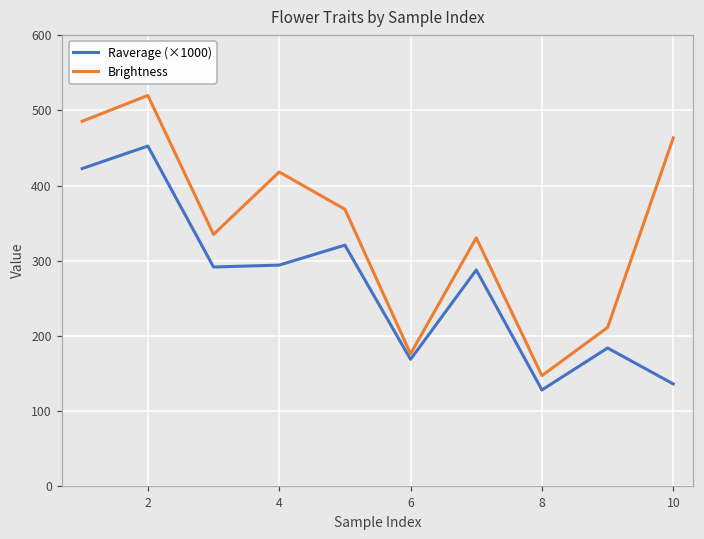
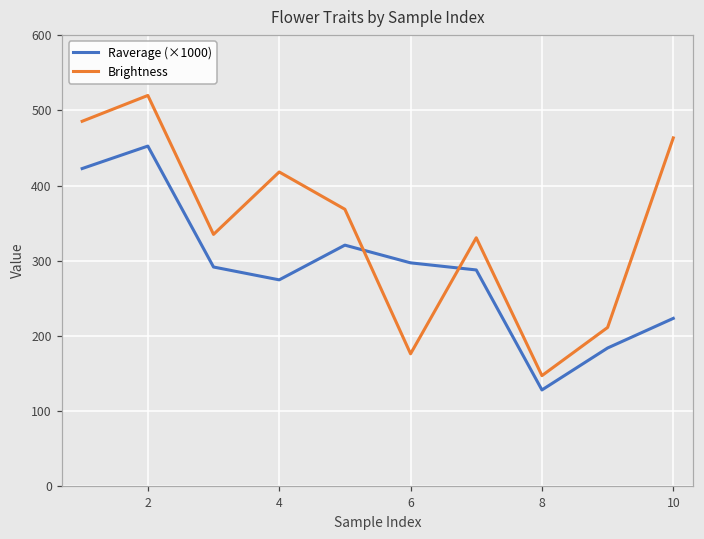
Raverage (×1000), 4: 290 -> 270
Raverage (×1000), 6: 170 -> 300
Raverage (×1000), 10: 140 -> 220
